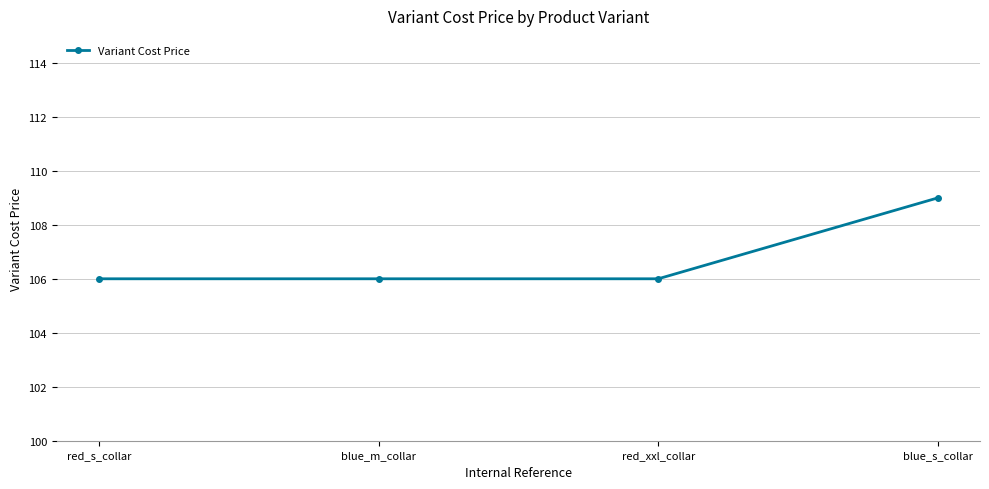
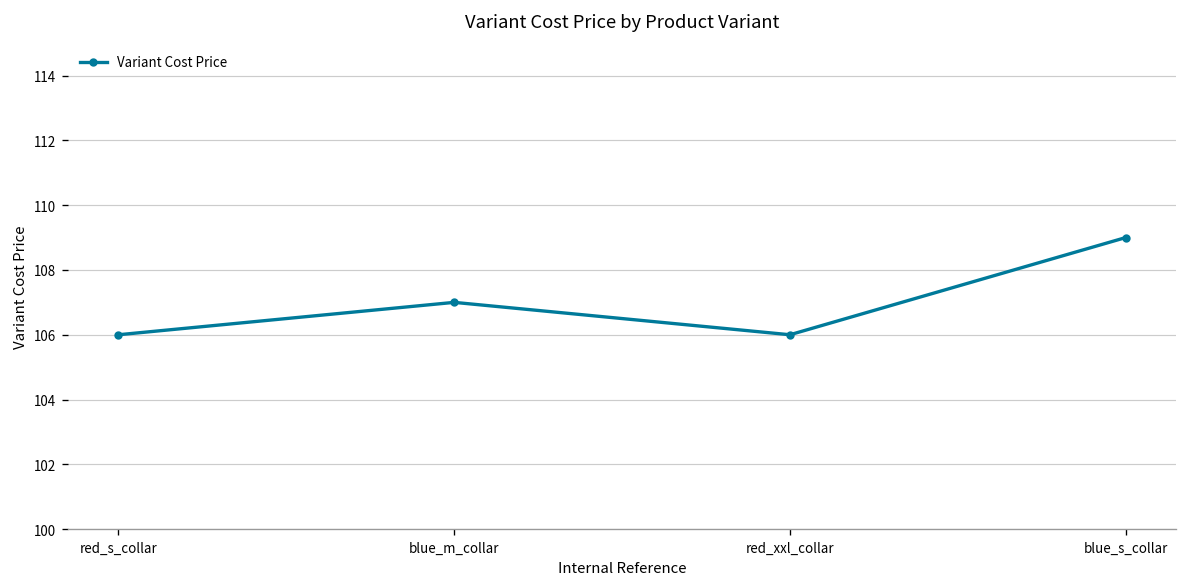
blue_m_collar: 106 -> 107
